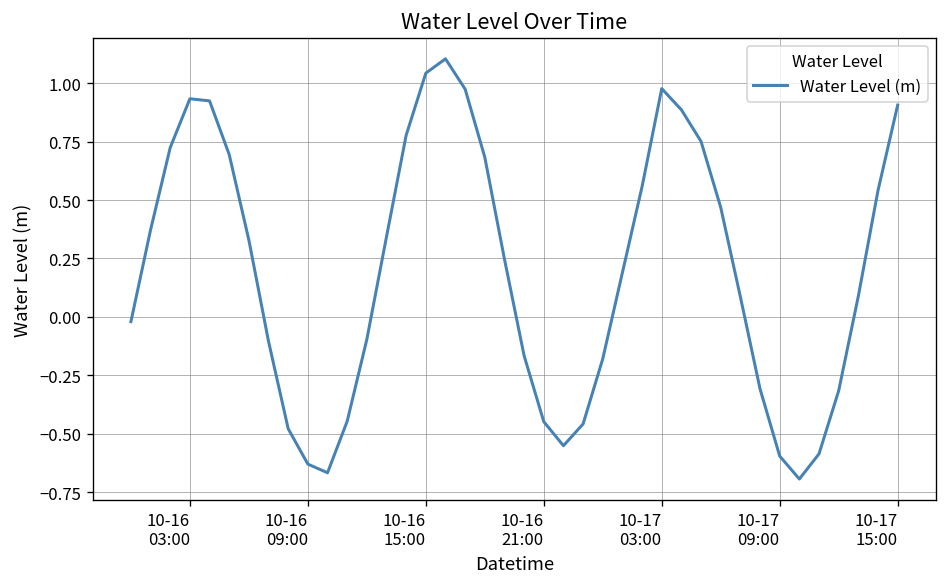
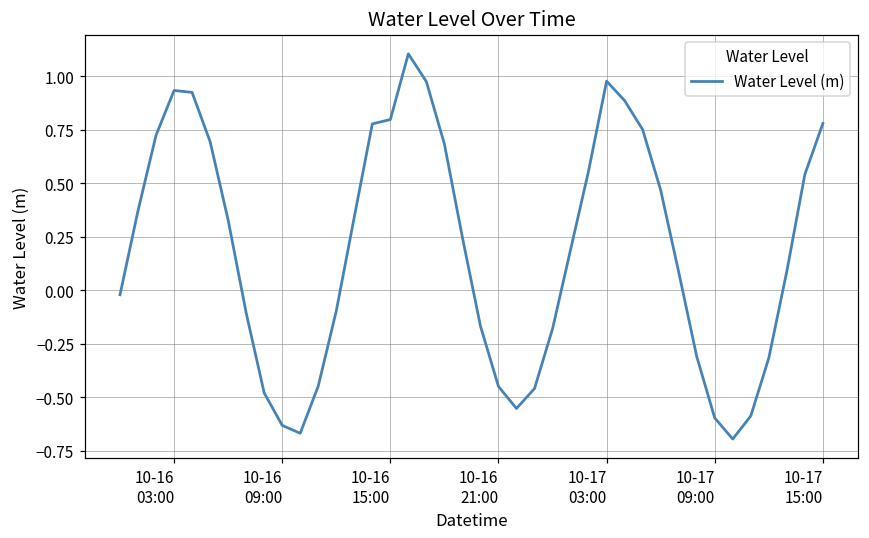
10-16 15:00: 1.04 -> 0.80
10-17 15:00: 0.91 -> 0.78
